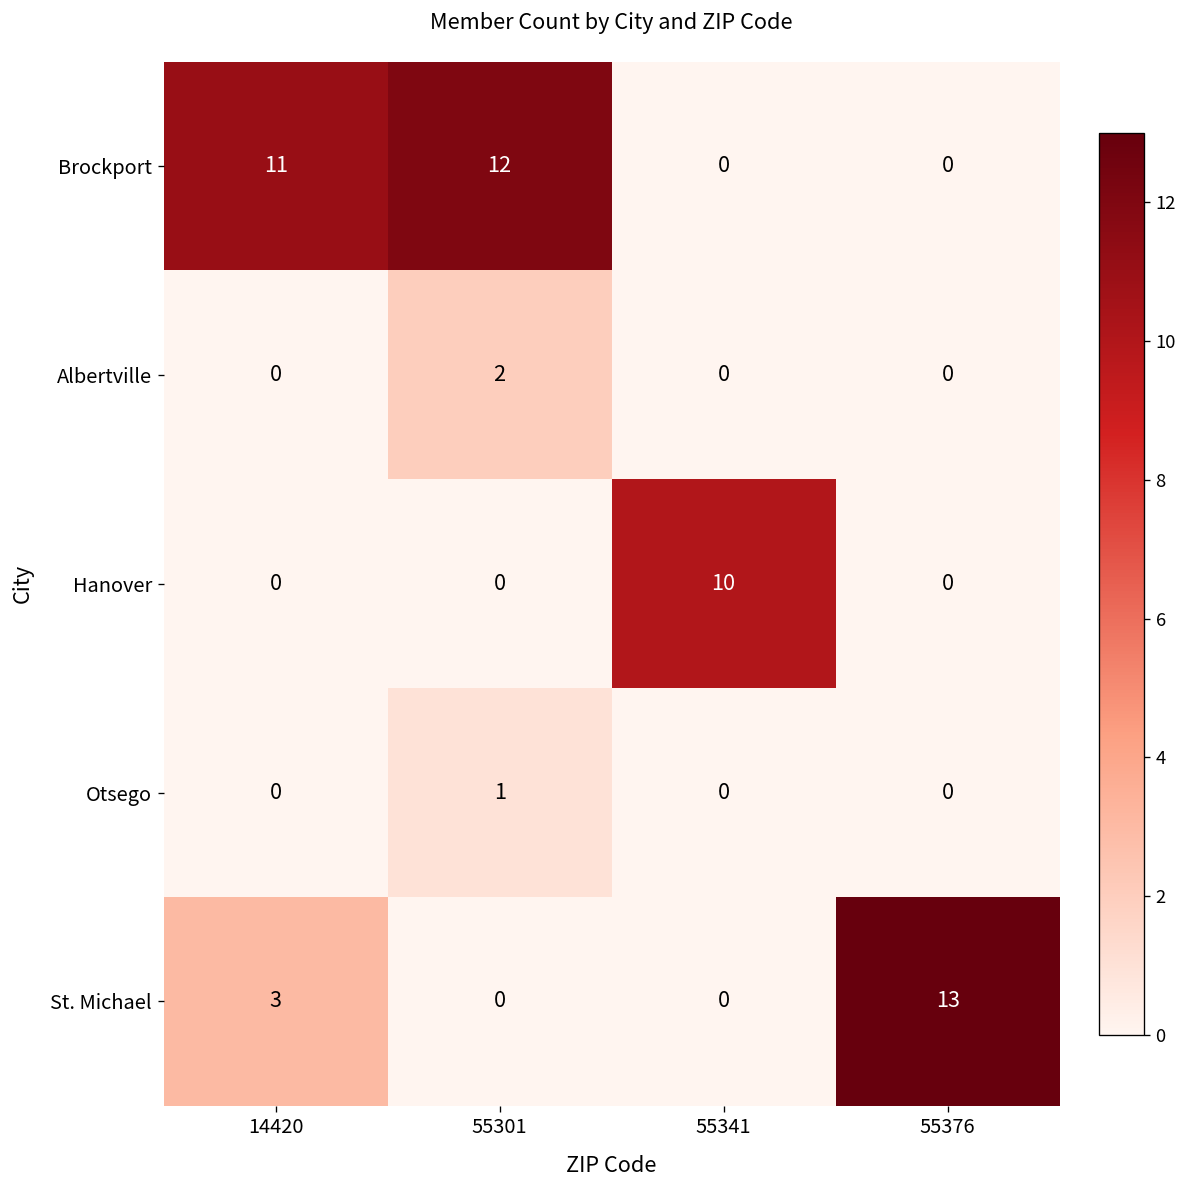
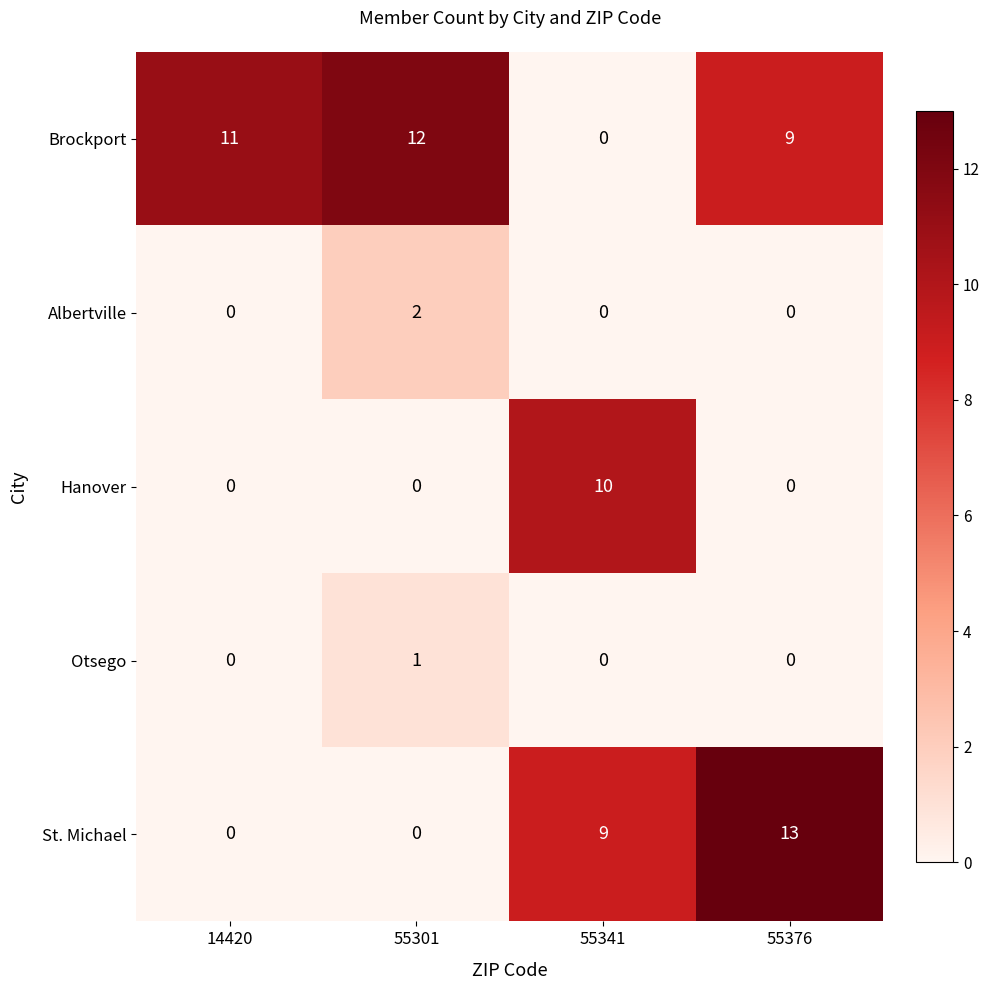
Brockport, 55376: 0 -> 9
St. Michael, 14420: 3 -> 0
St. Michael, 55341: 0 -> 9
